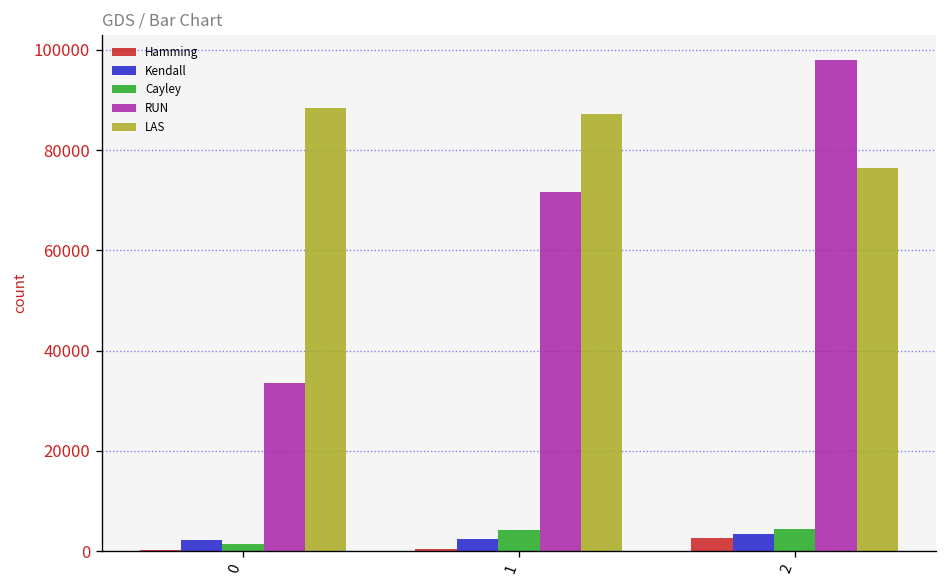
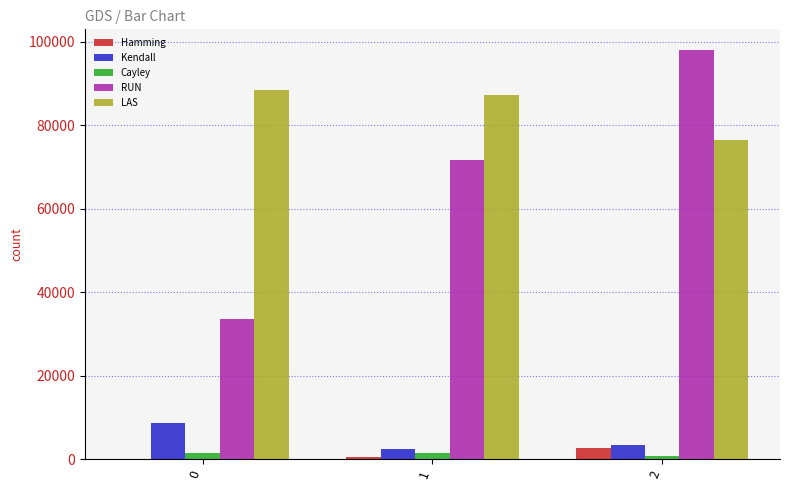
Kendall, 0: 2000 -> 9000
Cayley, 1: 4000 -> 2000
Cayley, 2: 4000 -> 1000
